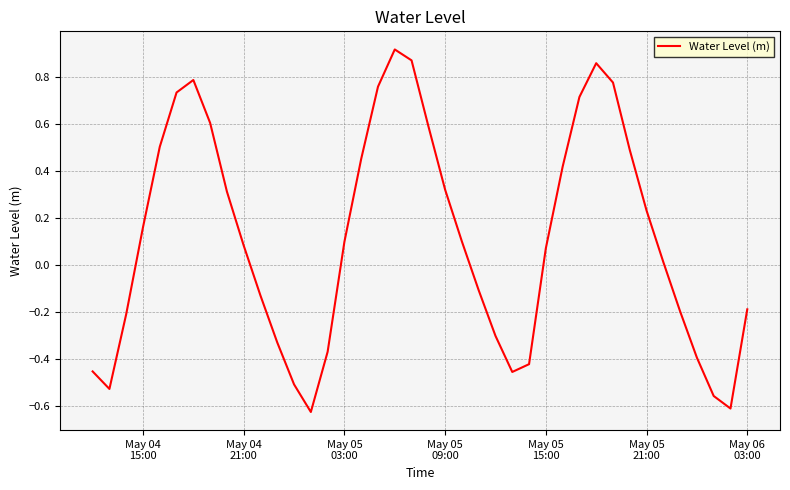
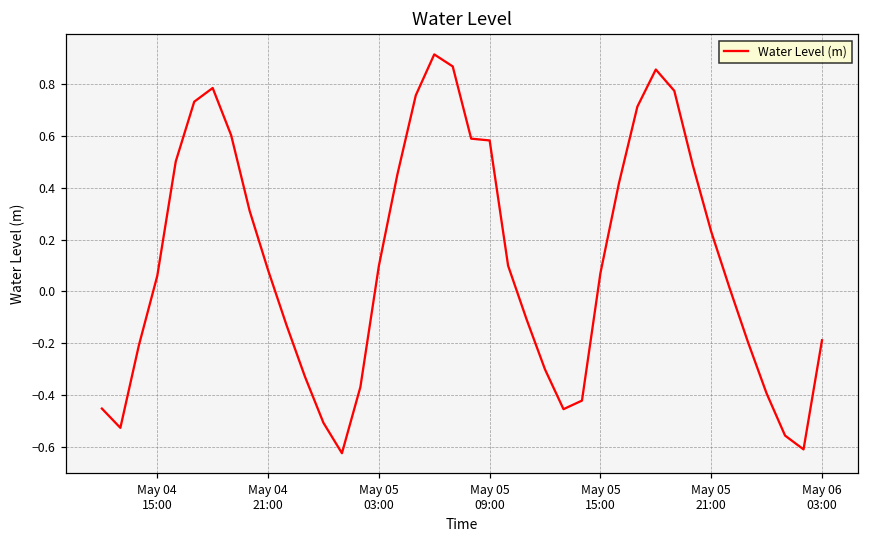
May 04 15:00: 0.16 -> 0.06
May 05 09:00: 0.32 -> 0.58
